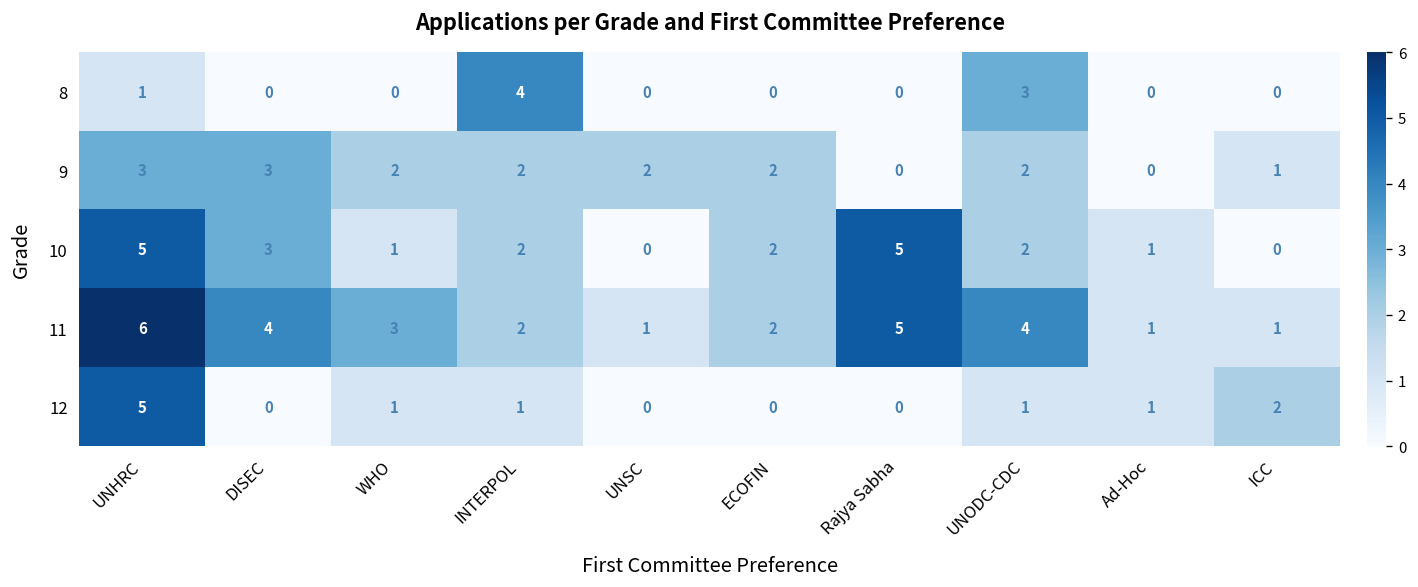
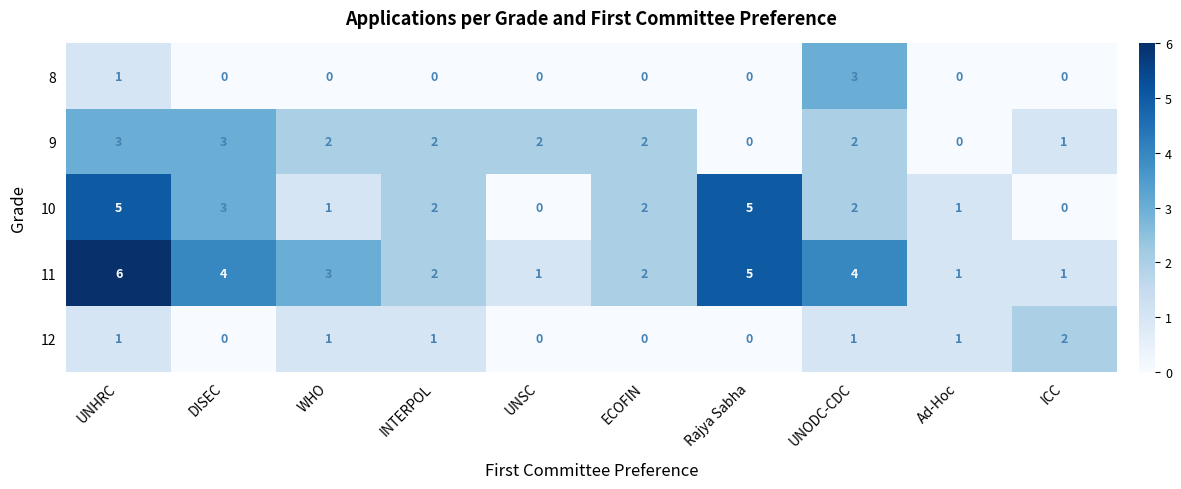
8, INTERPOL: 4 -> 0
12, UNHRC: 5 -> 1
